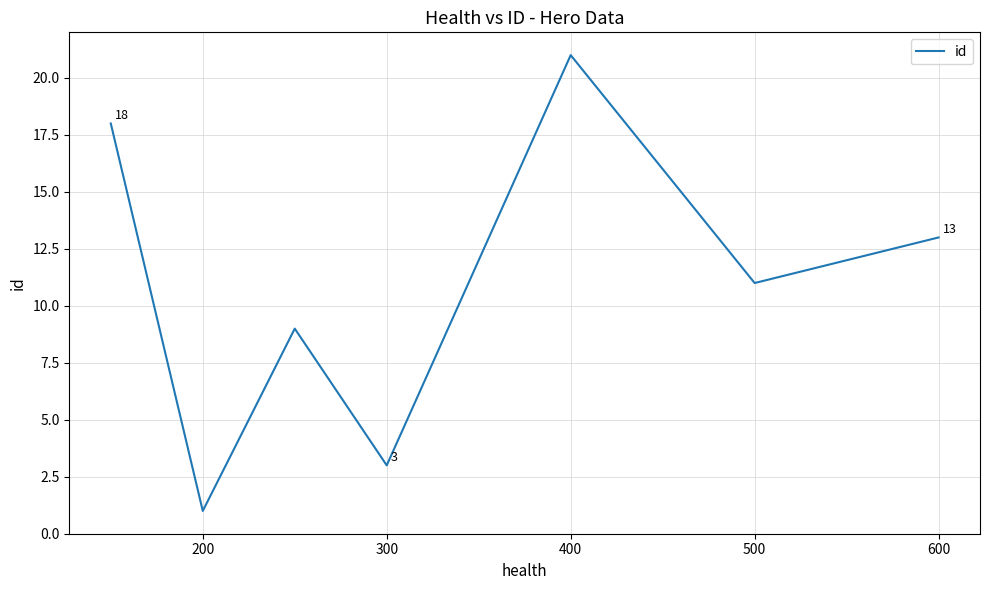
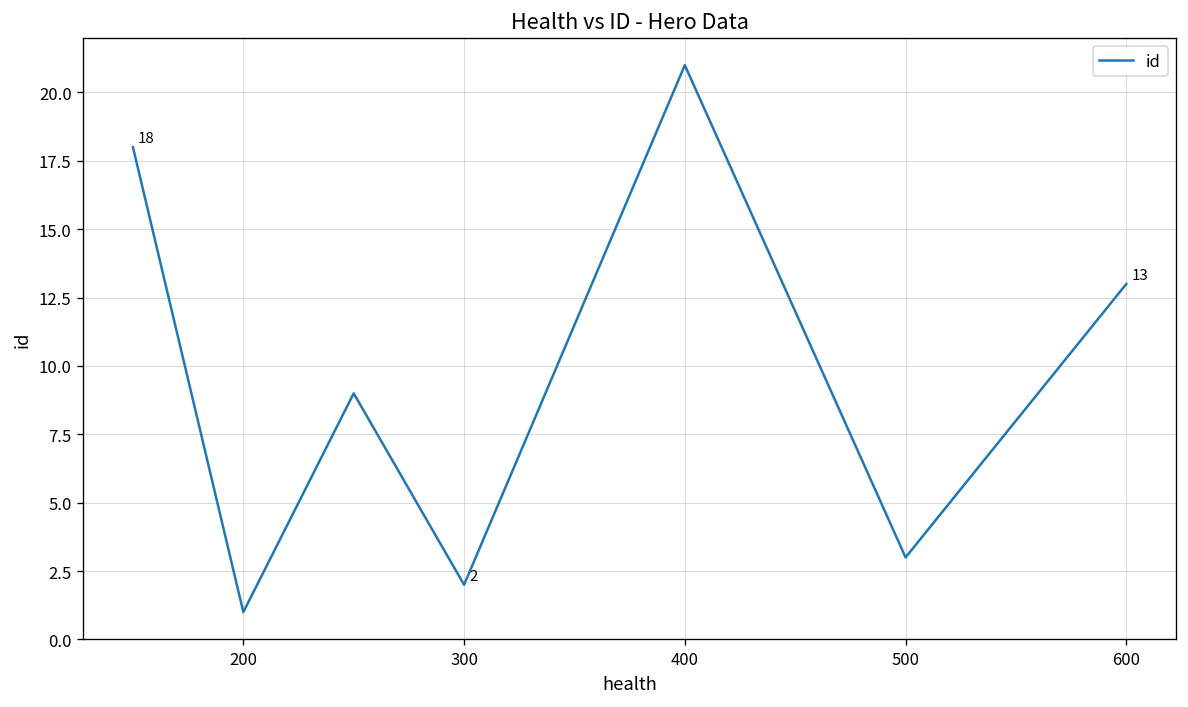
300: 3 -> 2
500: 11 -> 3
